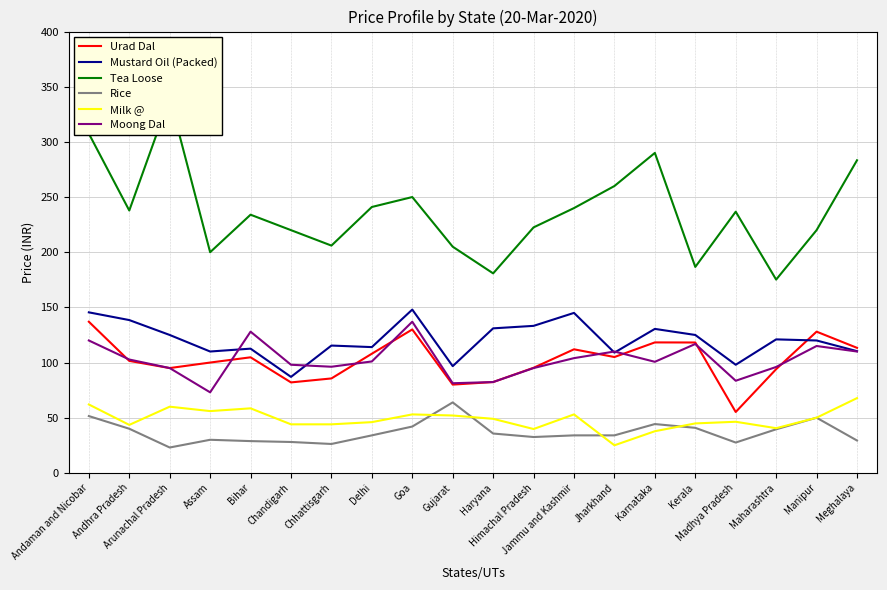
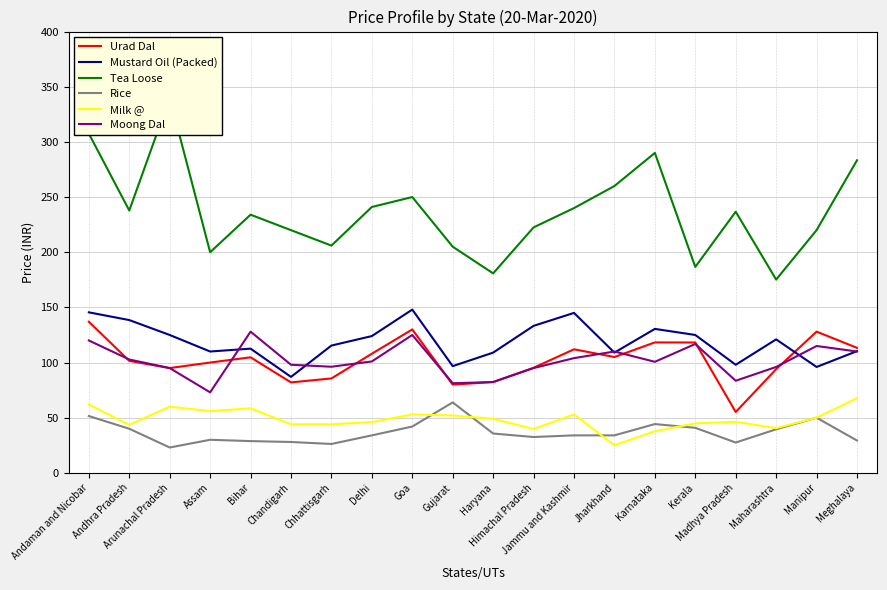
Mustard Oil (Packed), Delhi: 114 -> 124
Moong Dal, Goa: 137 -> 125
Mustard Oil (Packed), Haryana: 131 -> 109
Mustard Oil (Packed), Manipur: 120 -> 96
